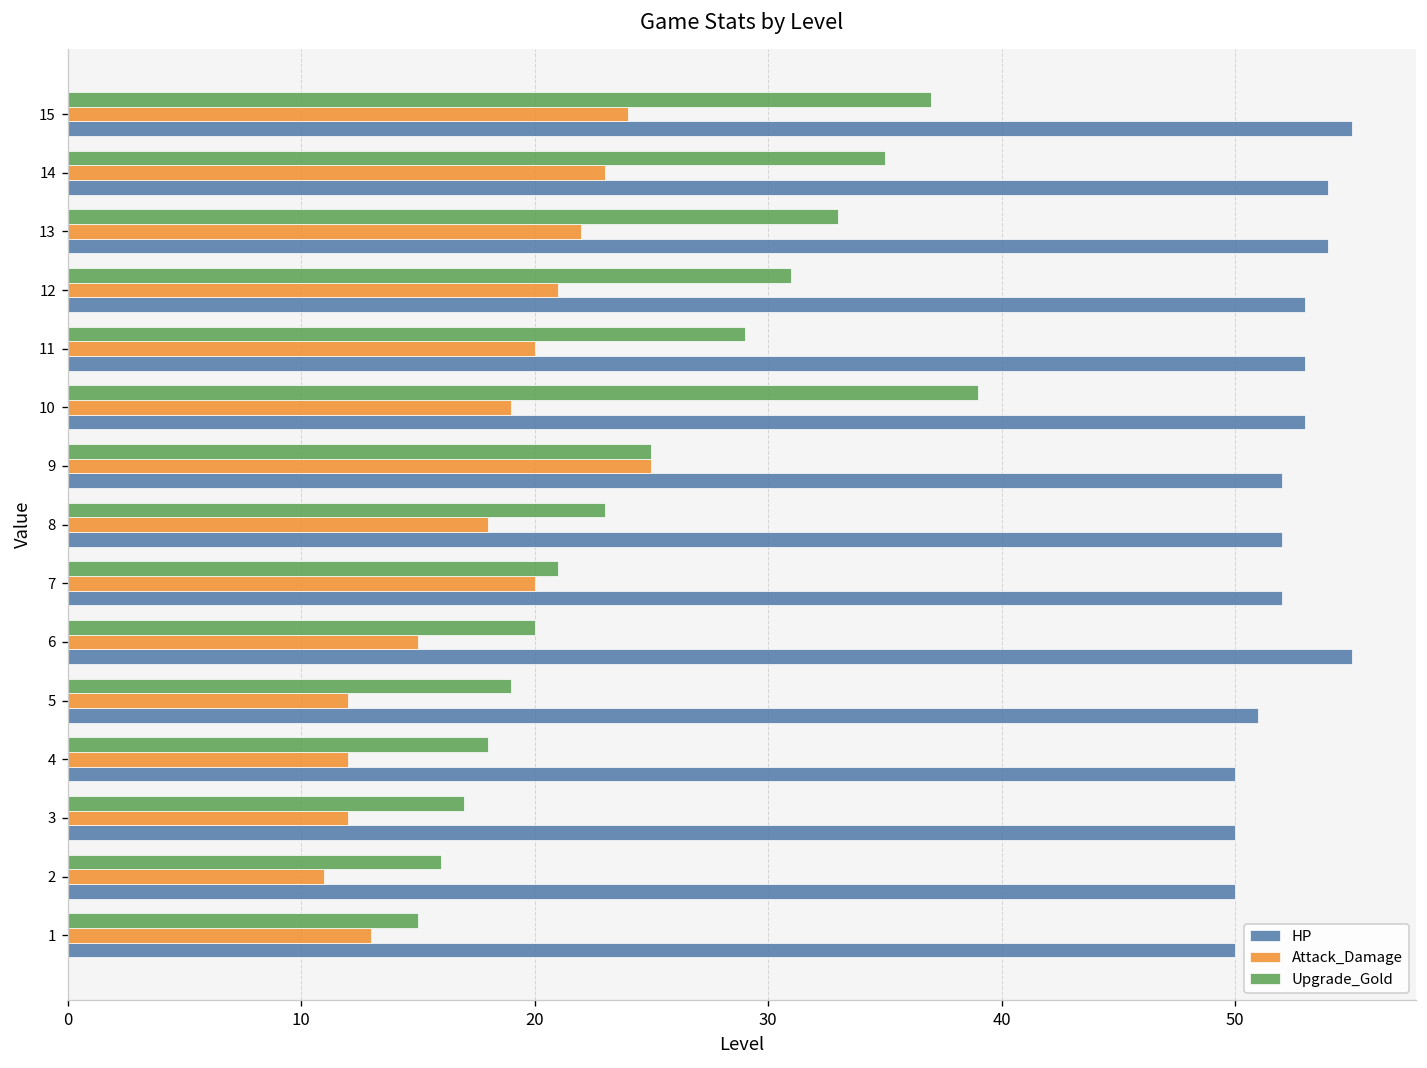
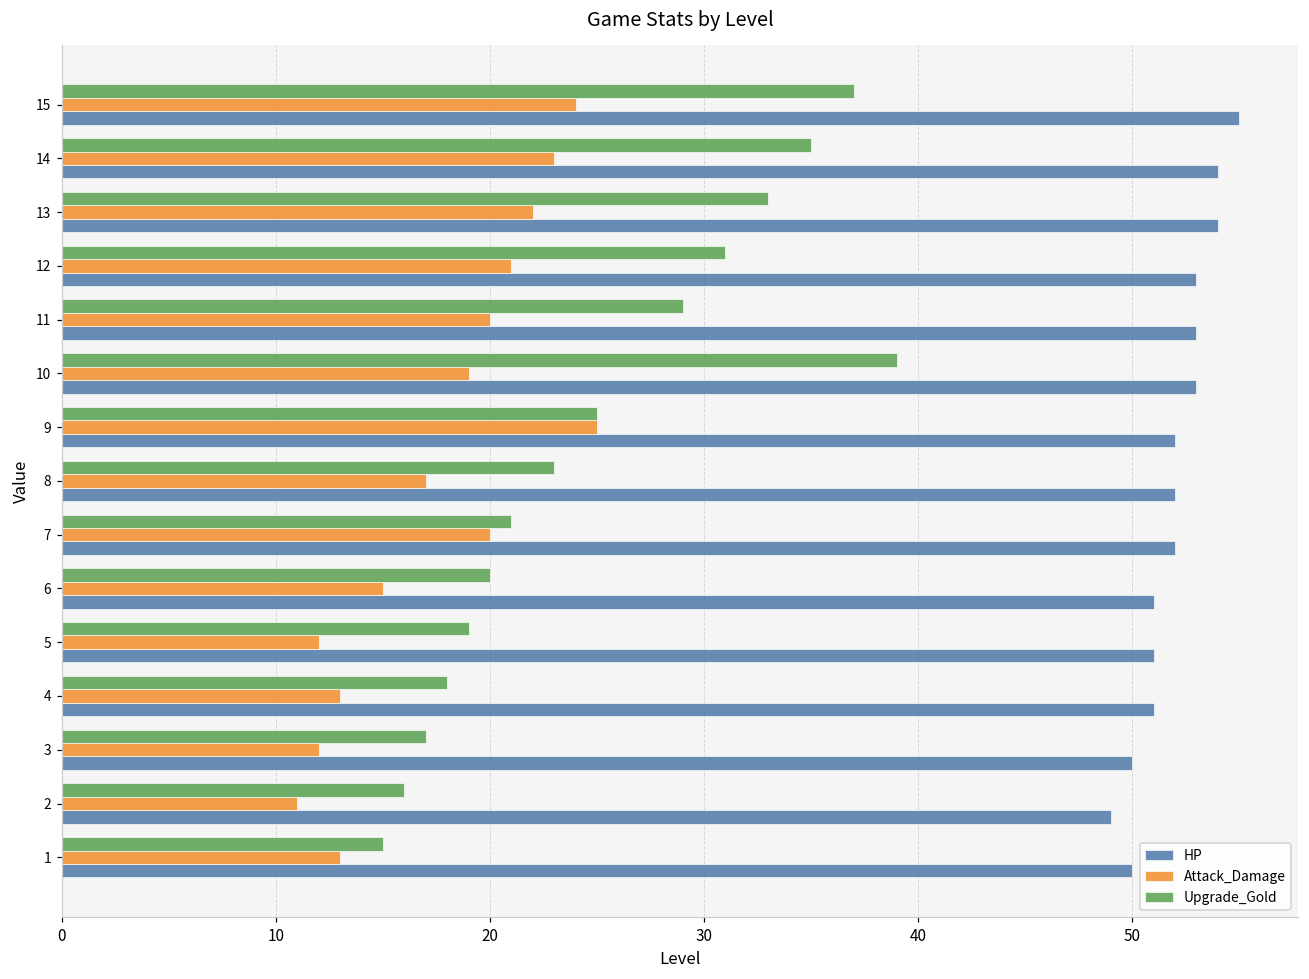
Attack_Damage, 8: 18 -> 17
HP, 6: 55 -> 51
Attack_Damage, 4: 12 -> 13
HP, 4: 50 -> 51
HP, 2: 50 -> 49
